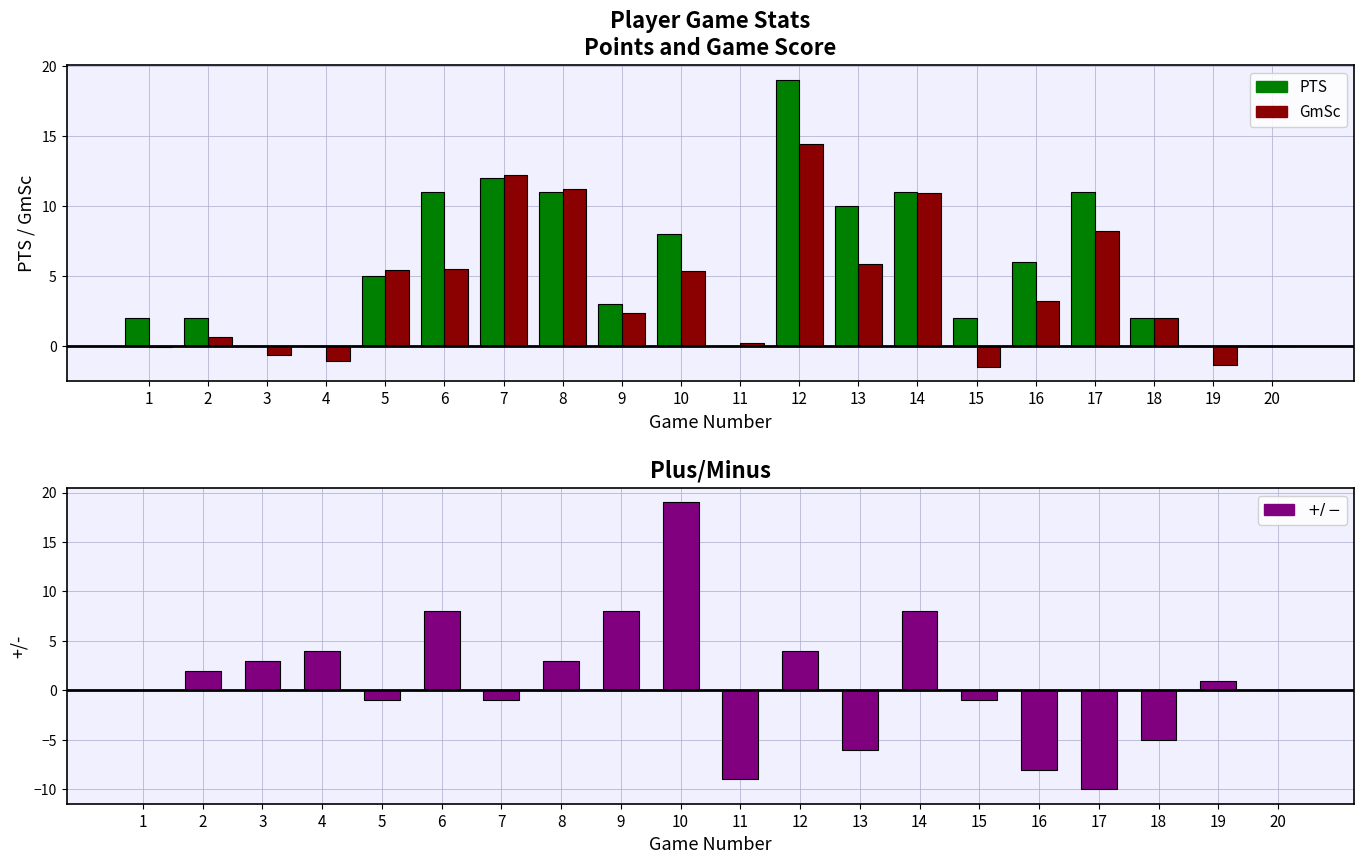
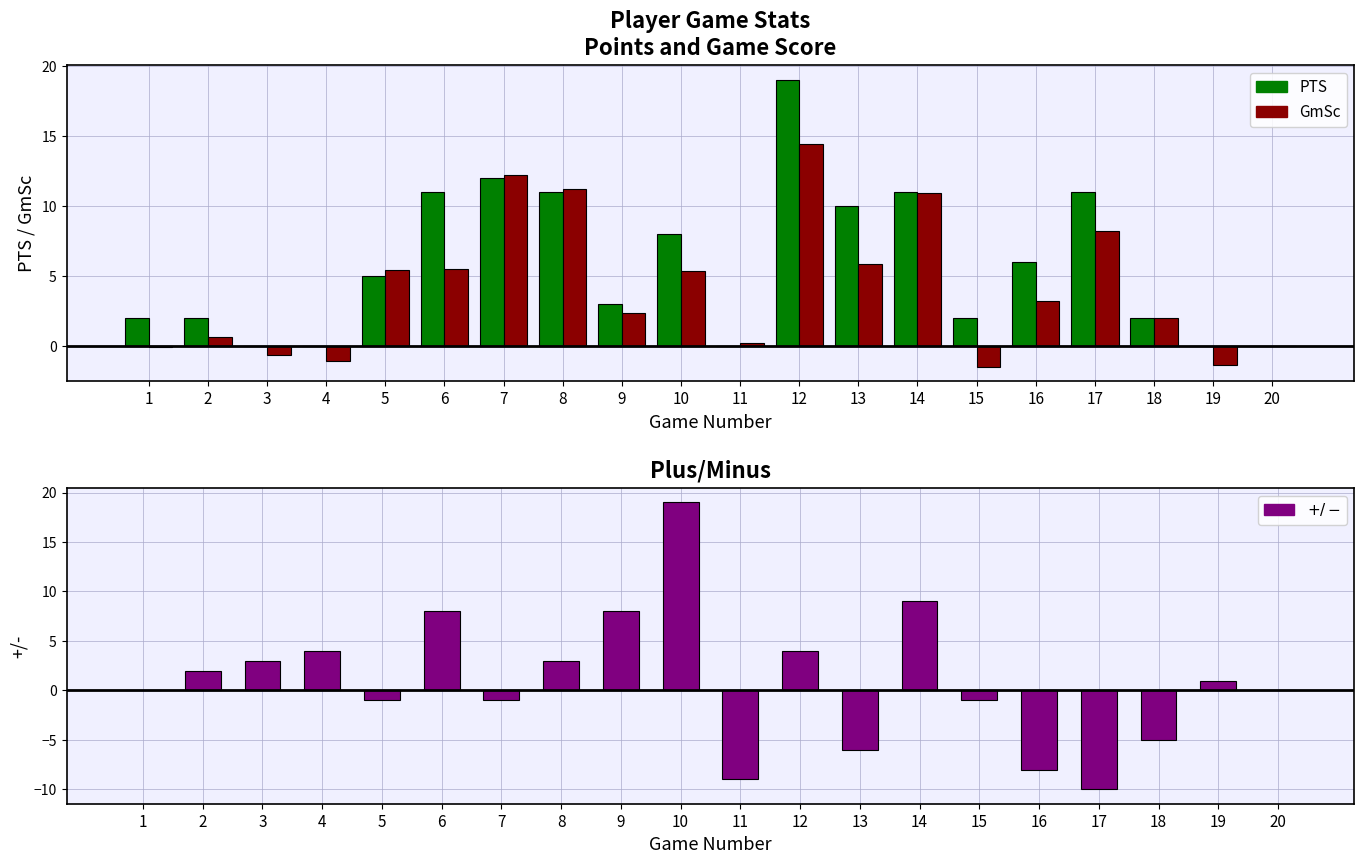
Plus/Minus, 14: 8 -> 9
